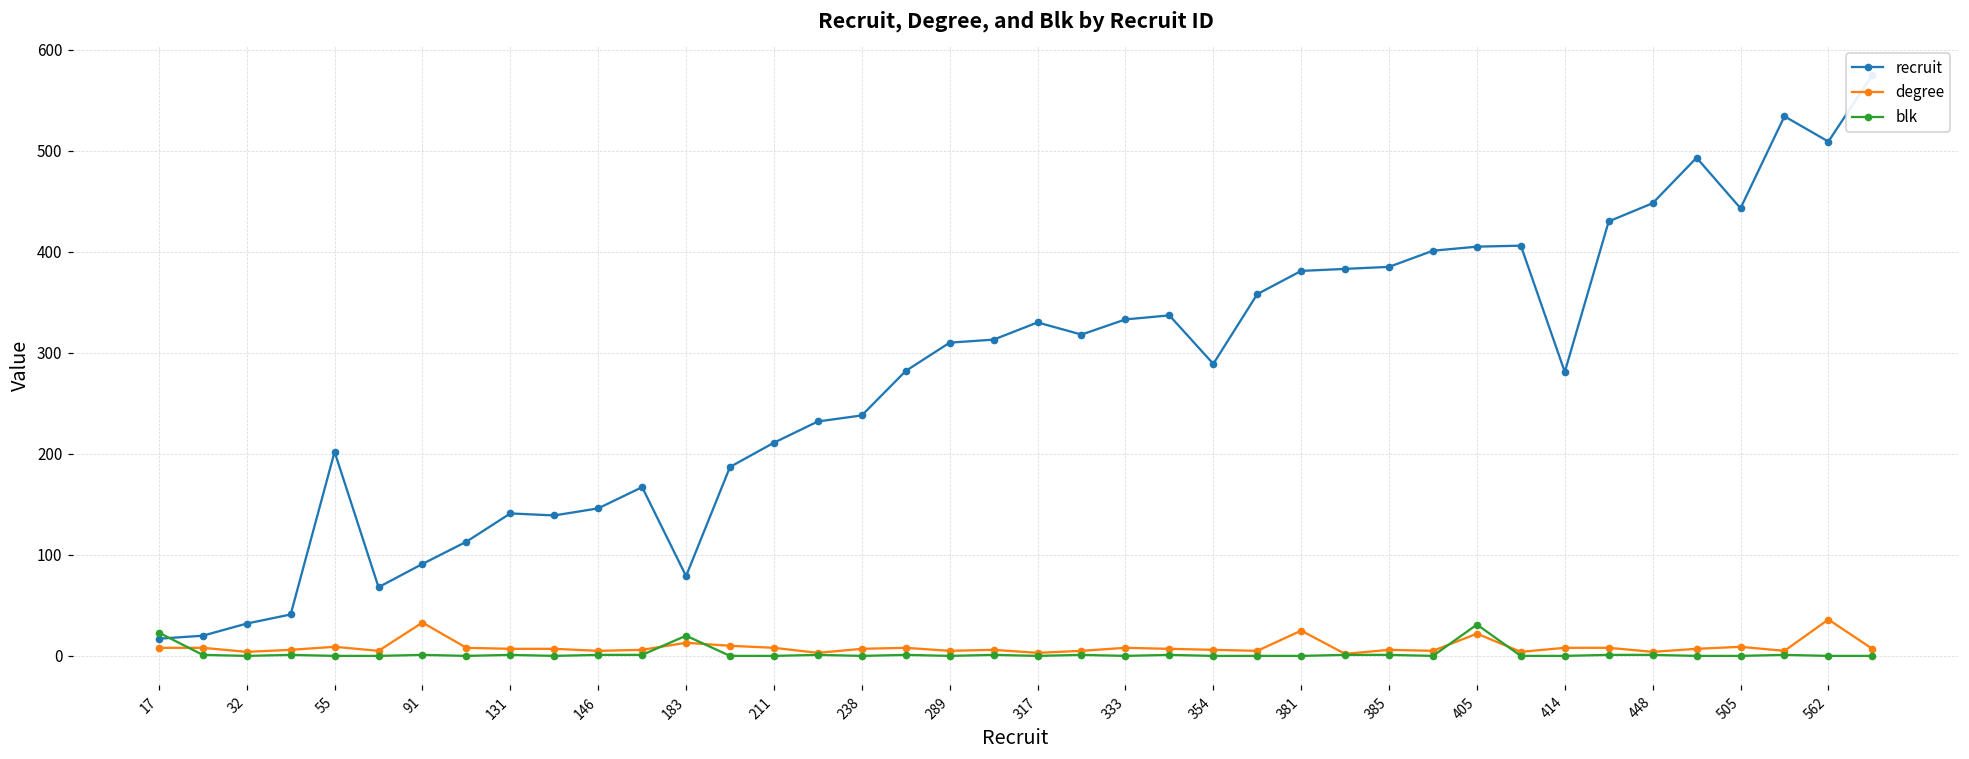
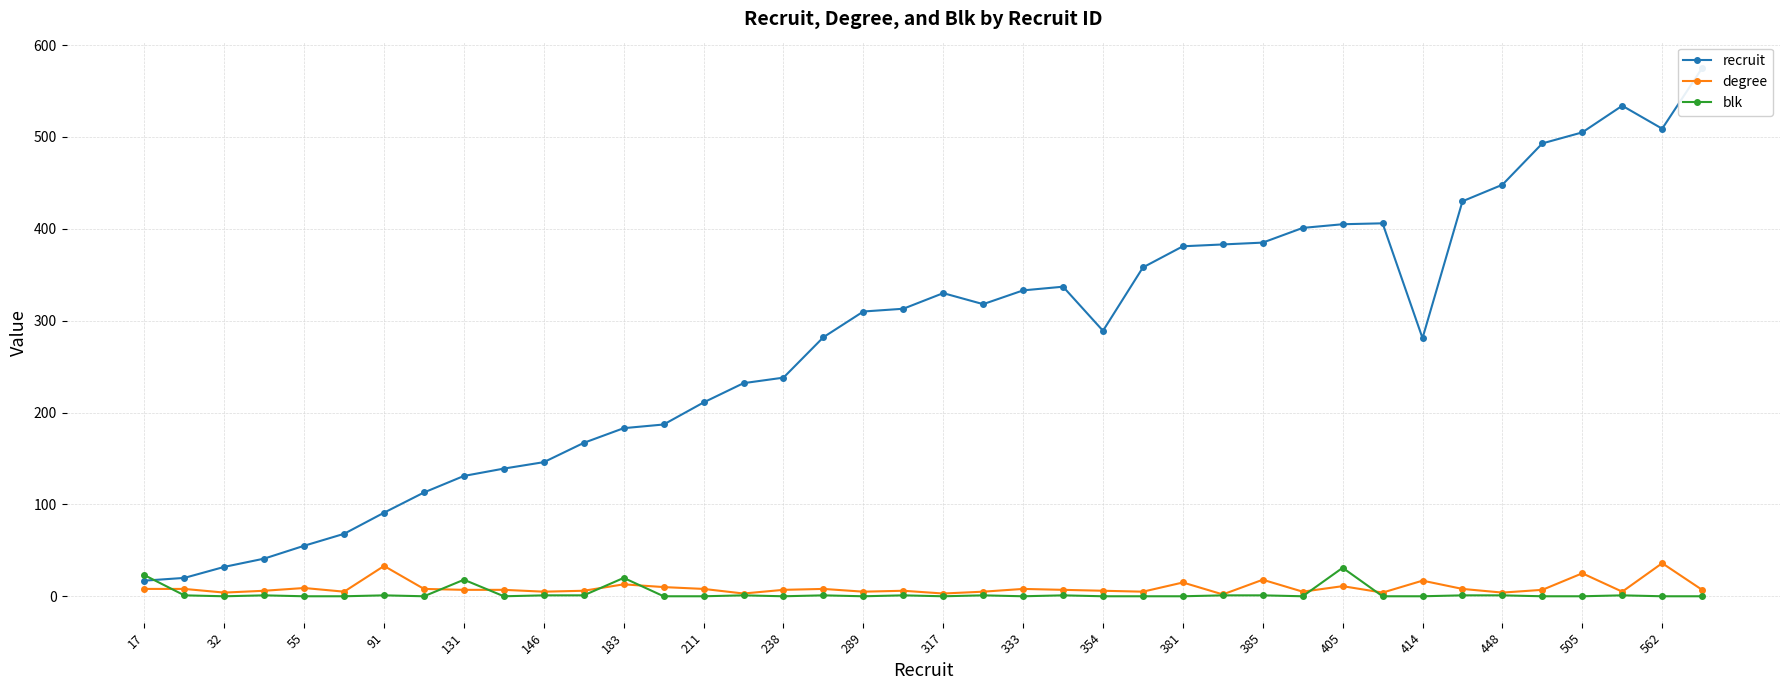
recruit, 55: 200 -> 60
recruit, 131: 140 -> 130
blk, 131: 0 -> 20
recruit, 183: 80 -> 180
degree, 381: 30 -> 20
degree, 385: 10 -> 20
degree, 405: 20 -> 10
degree, 414: 10 -> 20
recruit, 505: 440 -> 510
degree, 505: 10 -> 30
